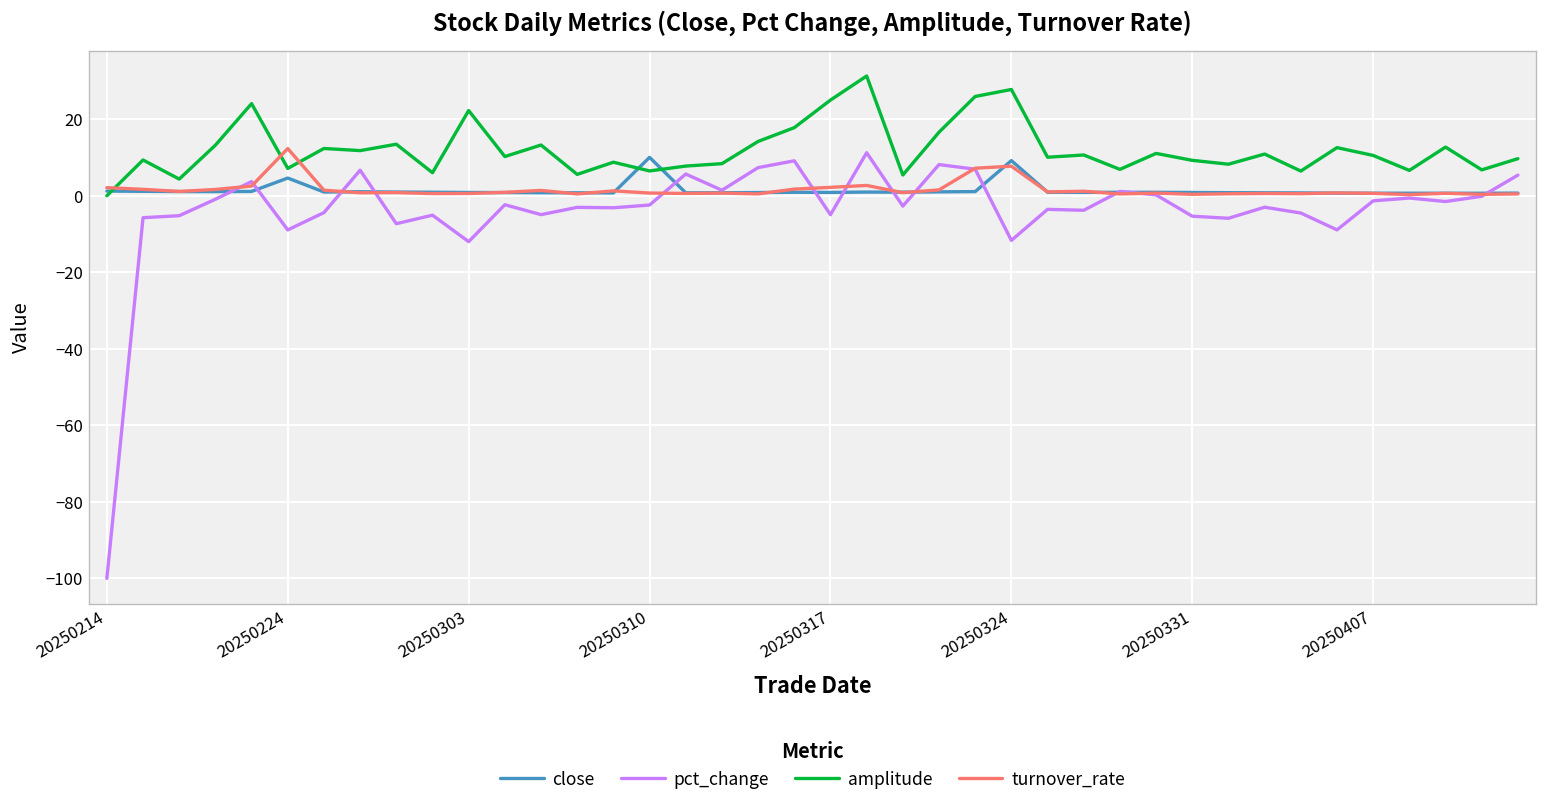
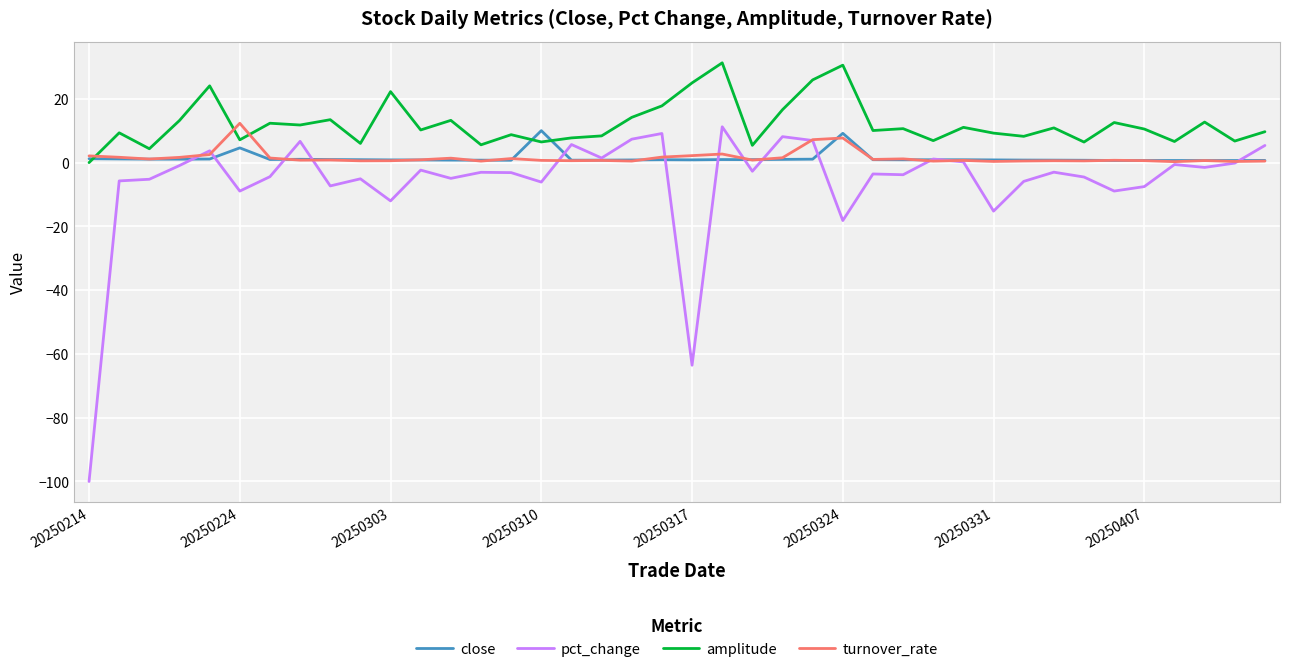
pct_change, 20250310: -2 -> -6
pct_change, 20250317: -5 -> -64
pct_change, 20250324: -12 -> -18
amplitude, 20250324: 28 -> 31
pct_change, 20250331: -5 -> -15
pct_change, 20250407: -1 -> -8
